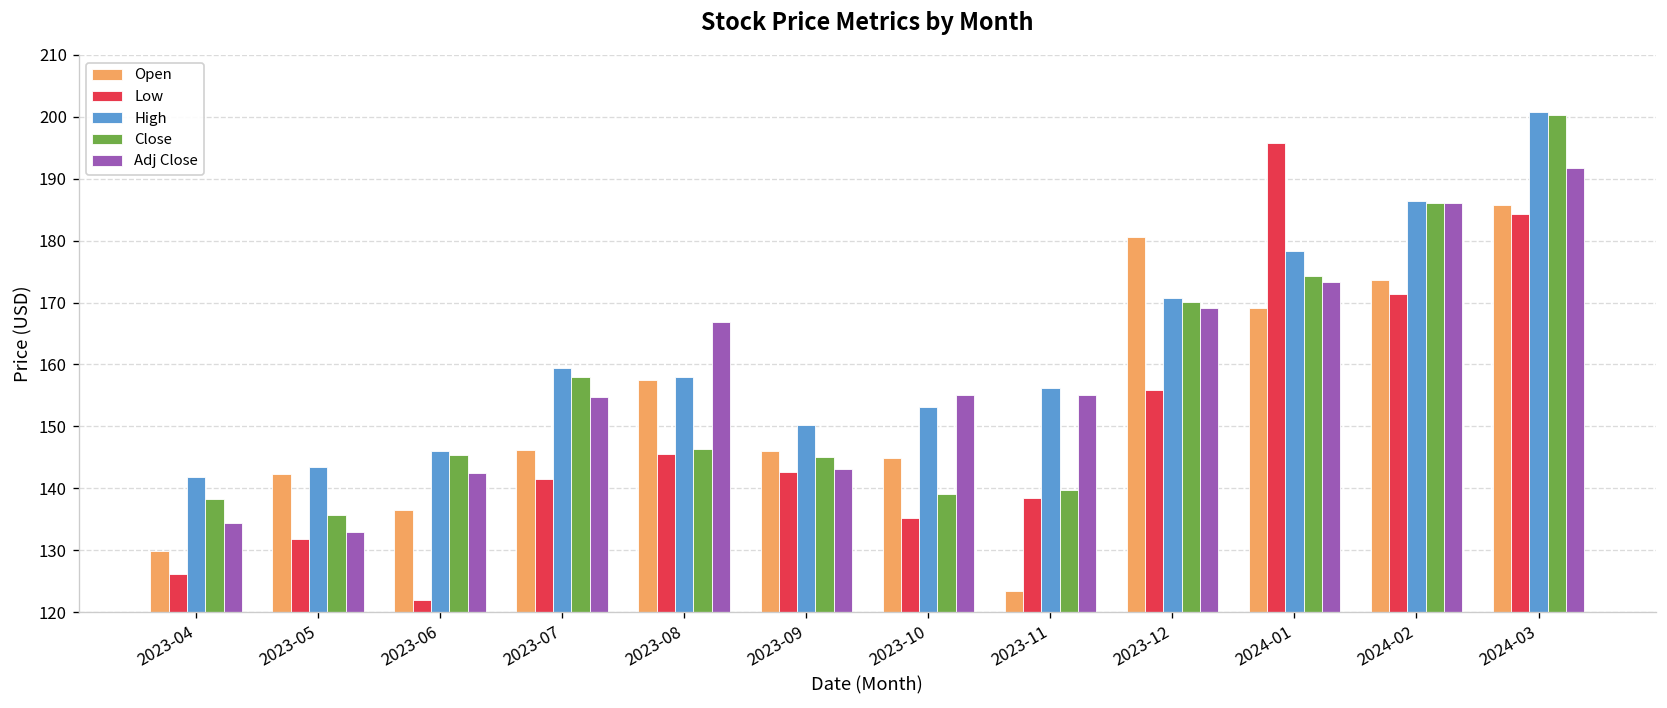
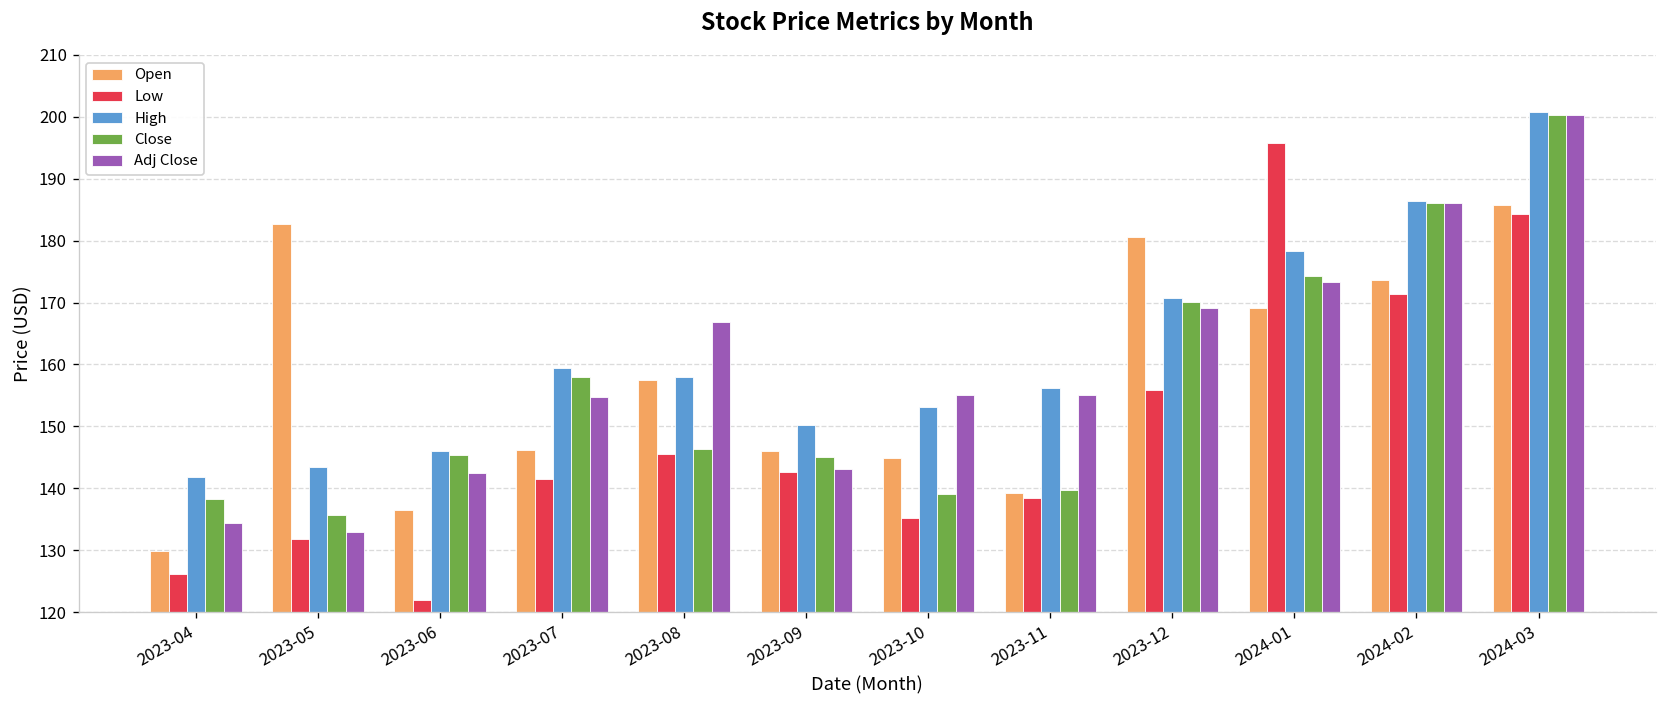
Open, 2023-05: 142 -> 183
Open, 2023-11: 123 -> 139
Adj Close, 2024-03: 192 -> 200
